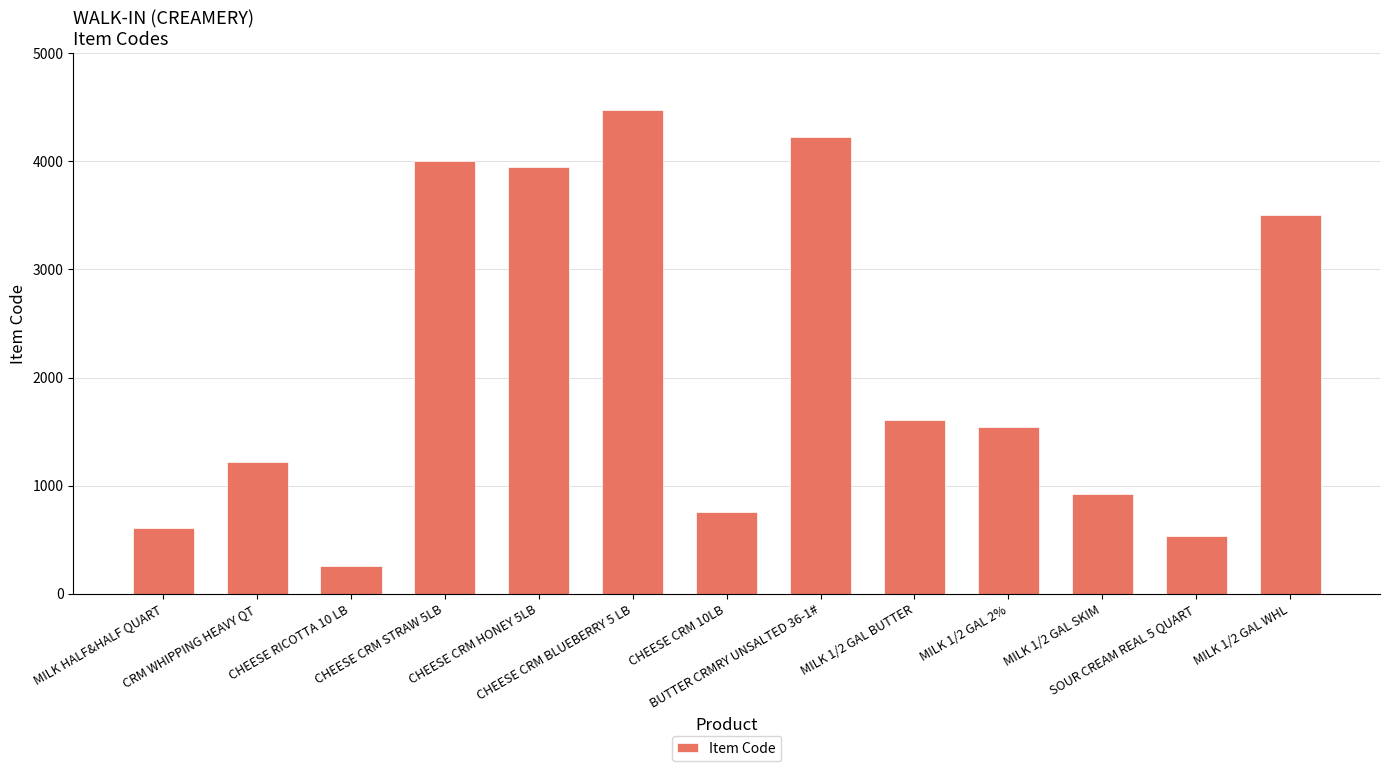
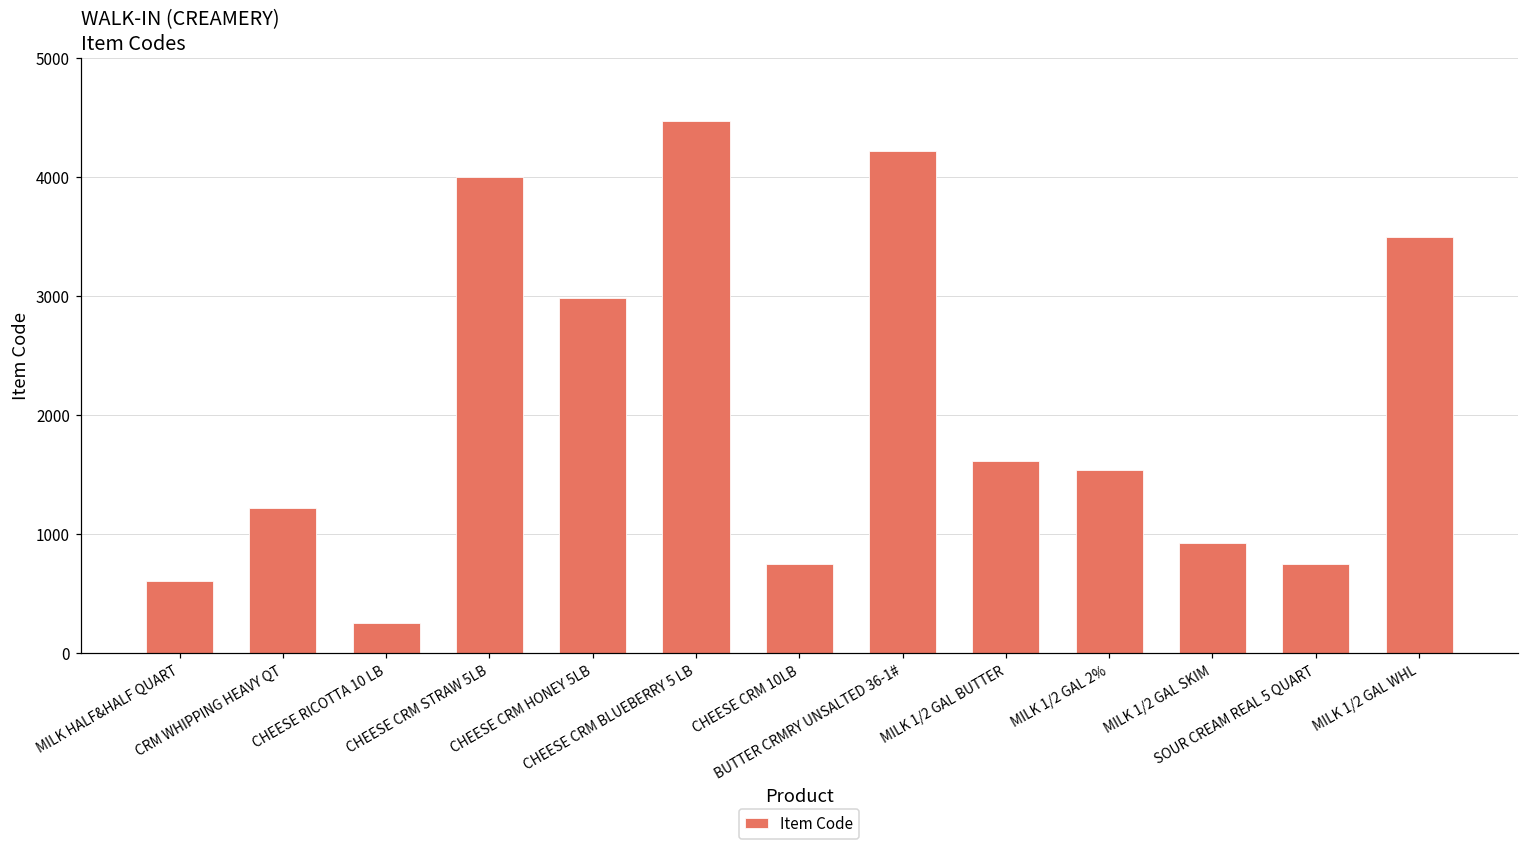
CHEESE CRM HONEY 5LB: 3950 -> 2990
SOUR CREAM REAL 5 QUART: 530 -> 750
